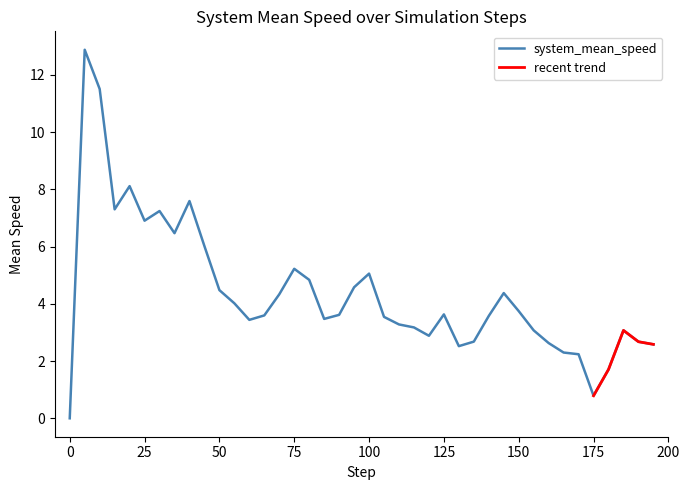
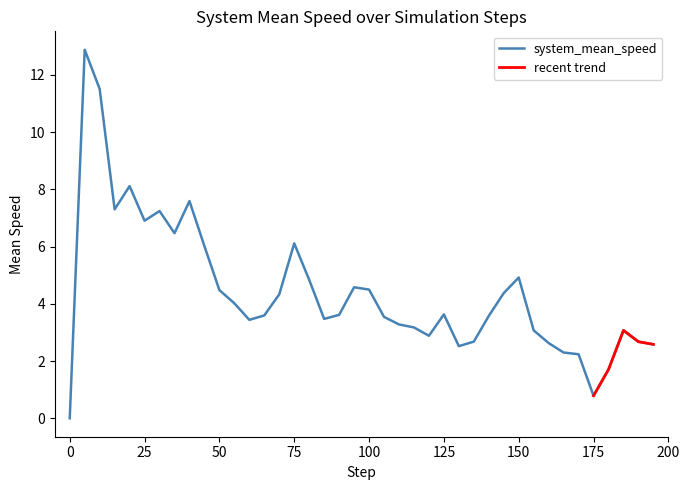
system_mean_speed, 75: 5.2 -> 6.1
system_mean_speed, 100: 5.1 -> 4.5
system_mean_speed, 150: 3.7 -> 4.9
